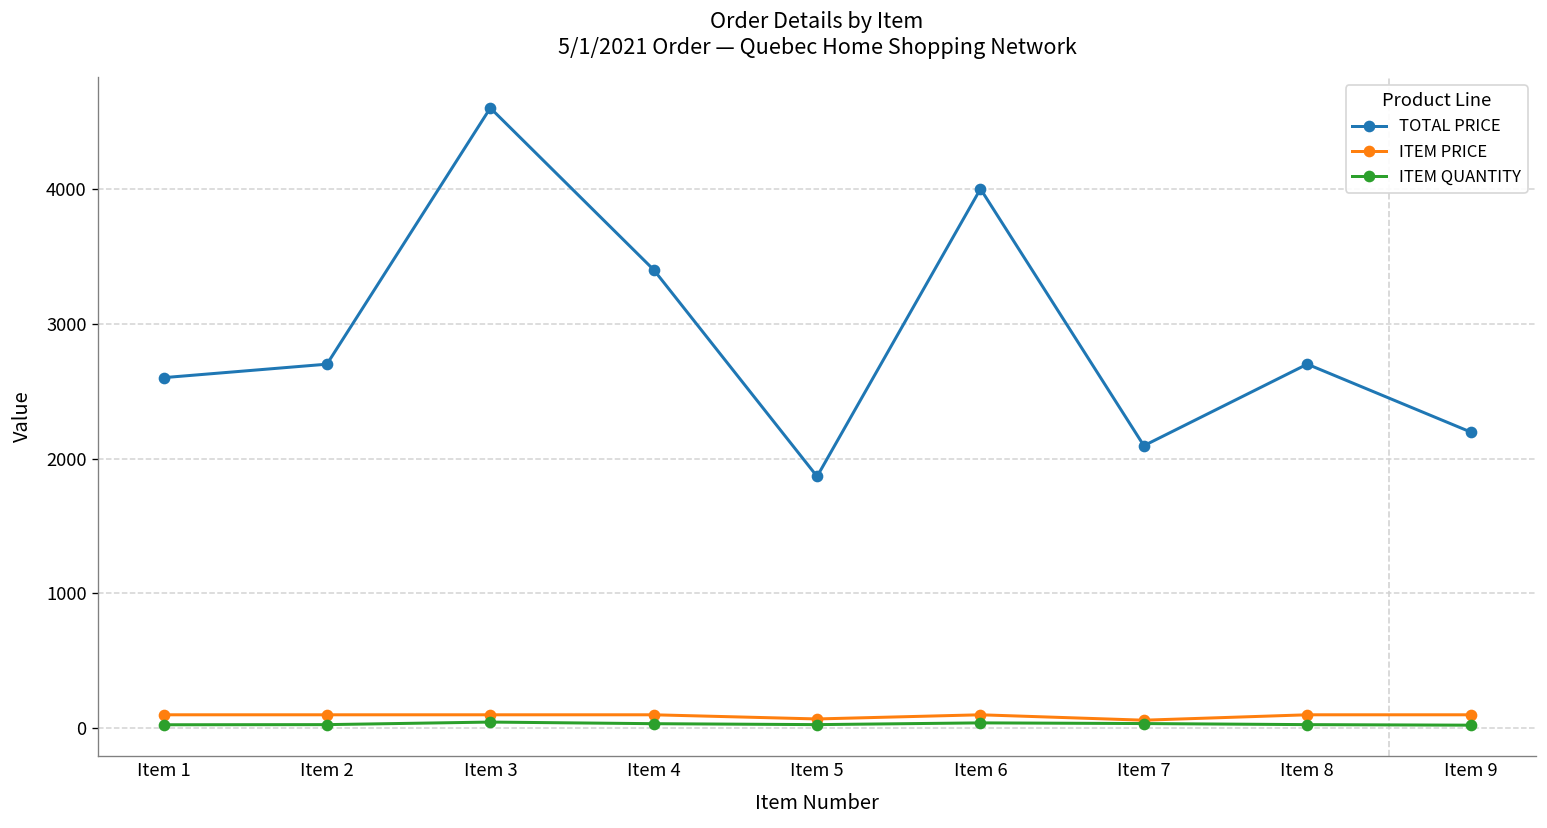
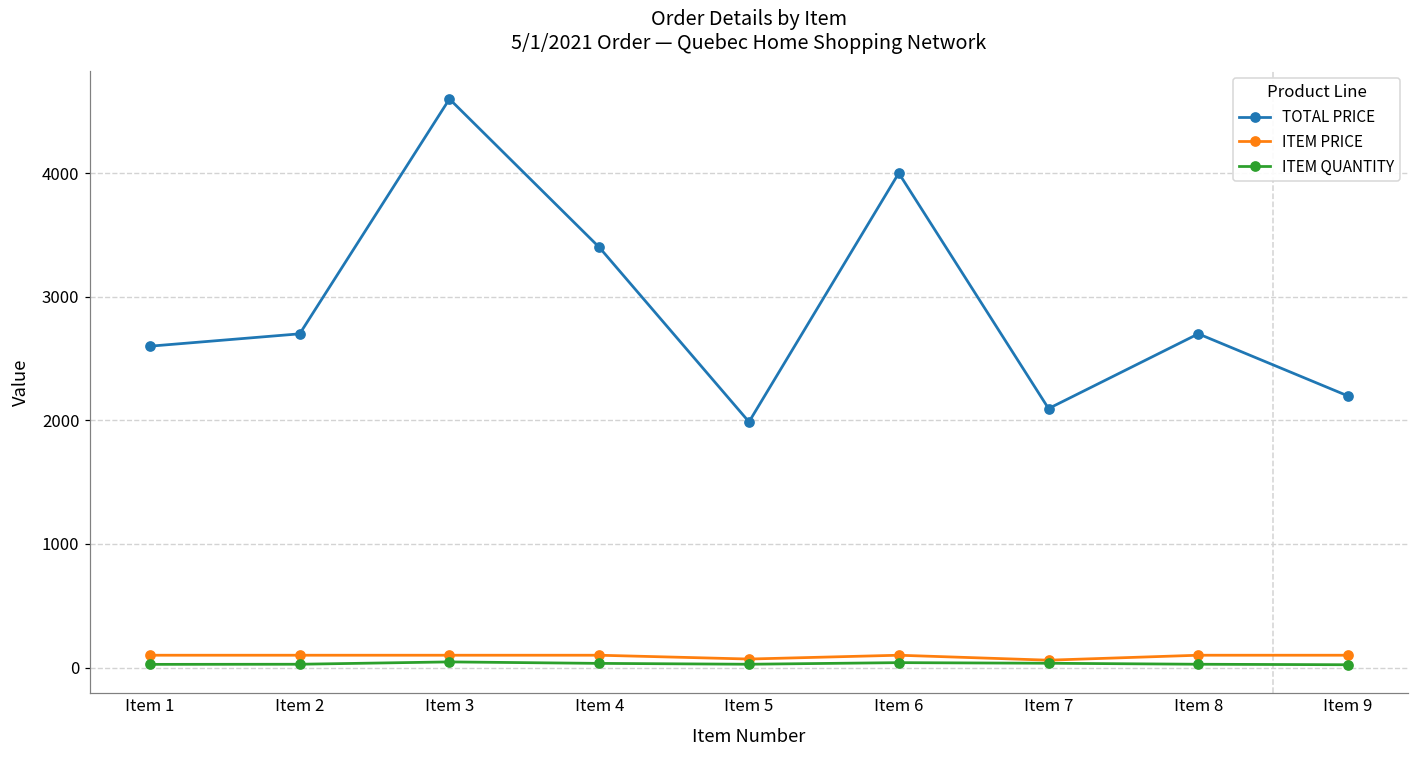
TOTAL PRICE, Item 5: 1870 -> 1990
